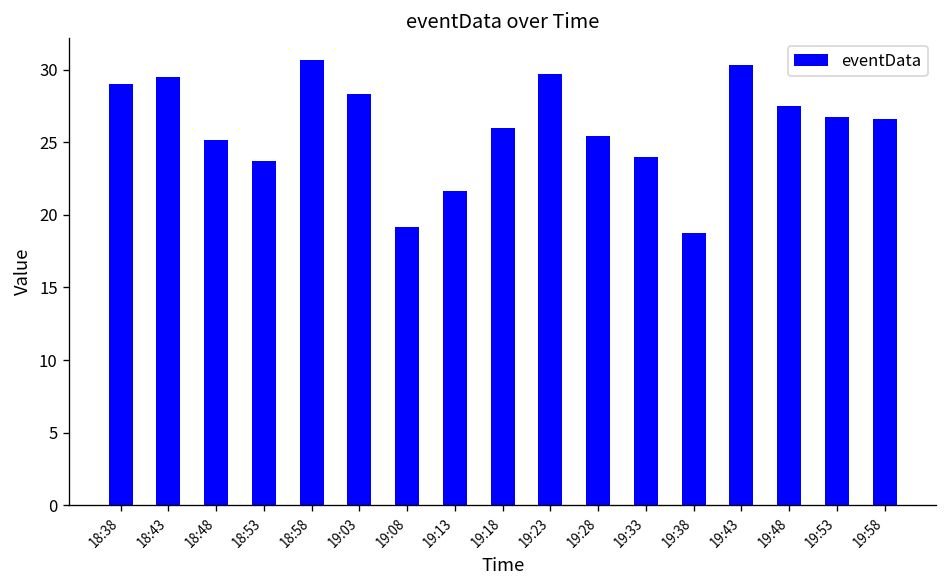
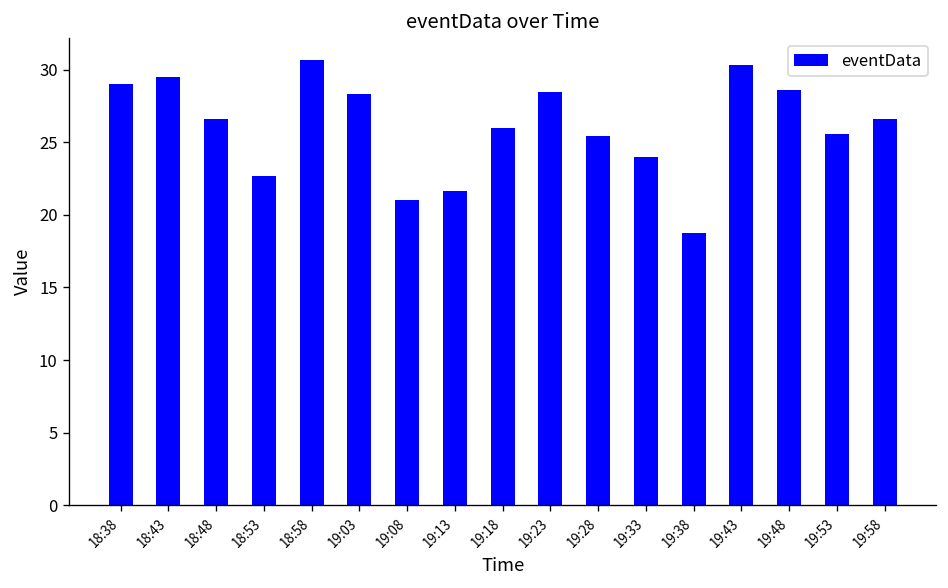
18:48: 25.1 -> 26.6
18:53: 23.7 -> 22.7
19:08: 19.1 -> 21.0
19:23: 29.7 -> 28.5
19:48: 27.5 -> 28.6
19:53: 26.7 -> 25.6
